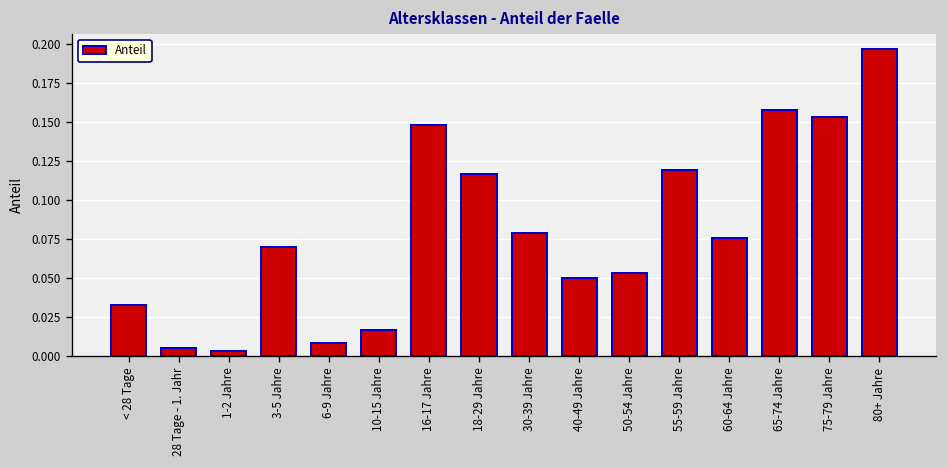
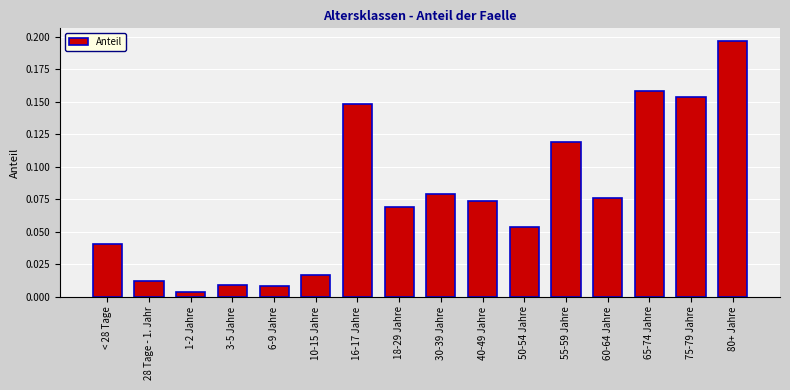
< 28 Tage: 0.033 -> 0.041
28 Tage - 1. Jahr: 0.005 -> 0.012
3-5 Jahre: 0.070 -> 0.009
18-29 Jahre: 0.116 -> 0.069
40-49 Jahre: 0.050 -> 0.073
